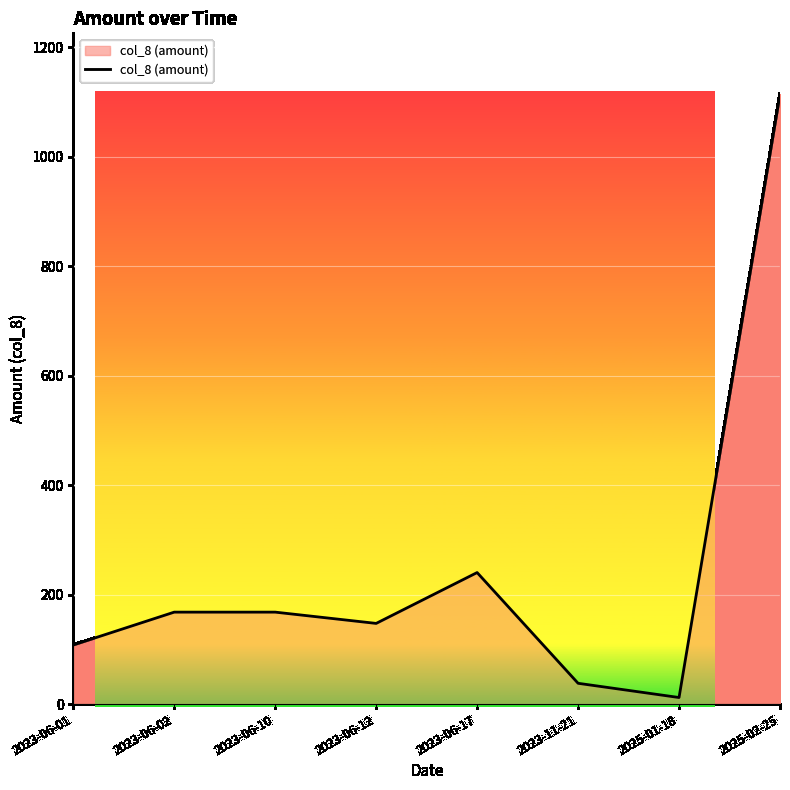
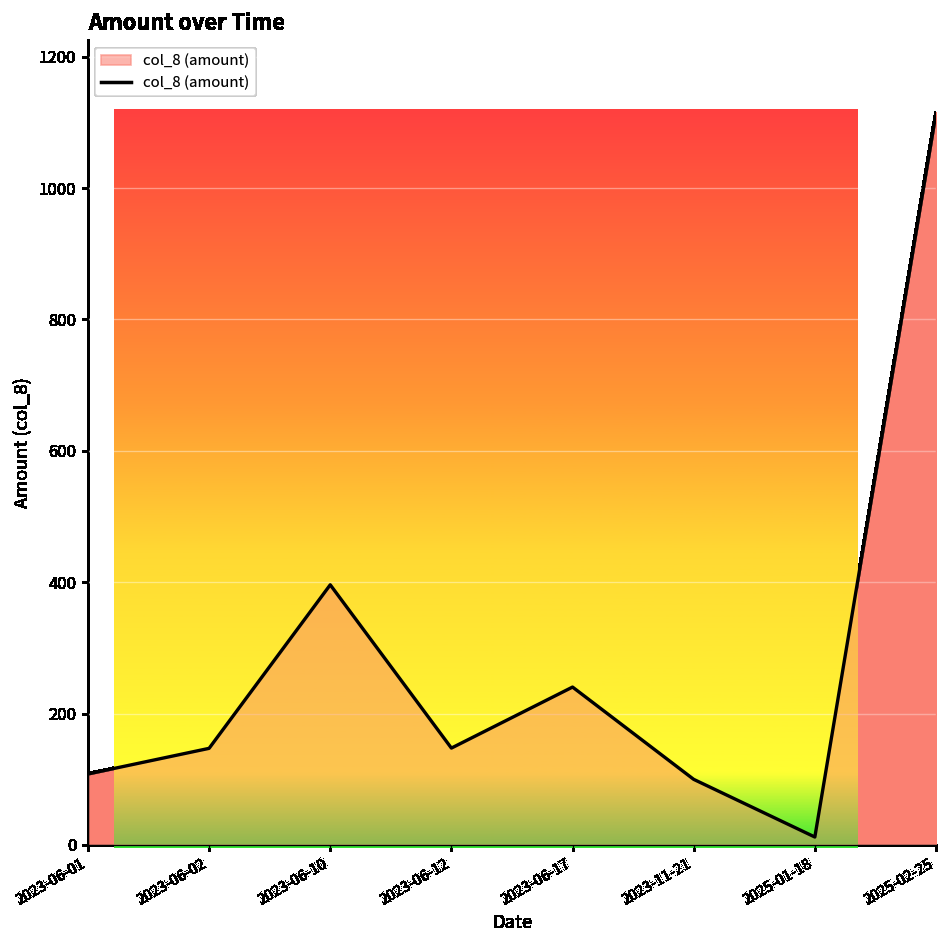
2023-06-02: 170 -> 150
2023-06-10: 170 -> 400
2023-11-21: 40 -> 100
